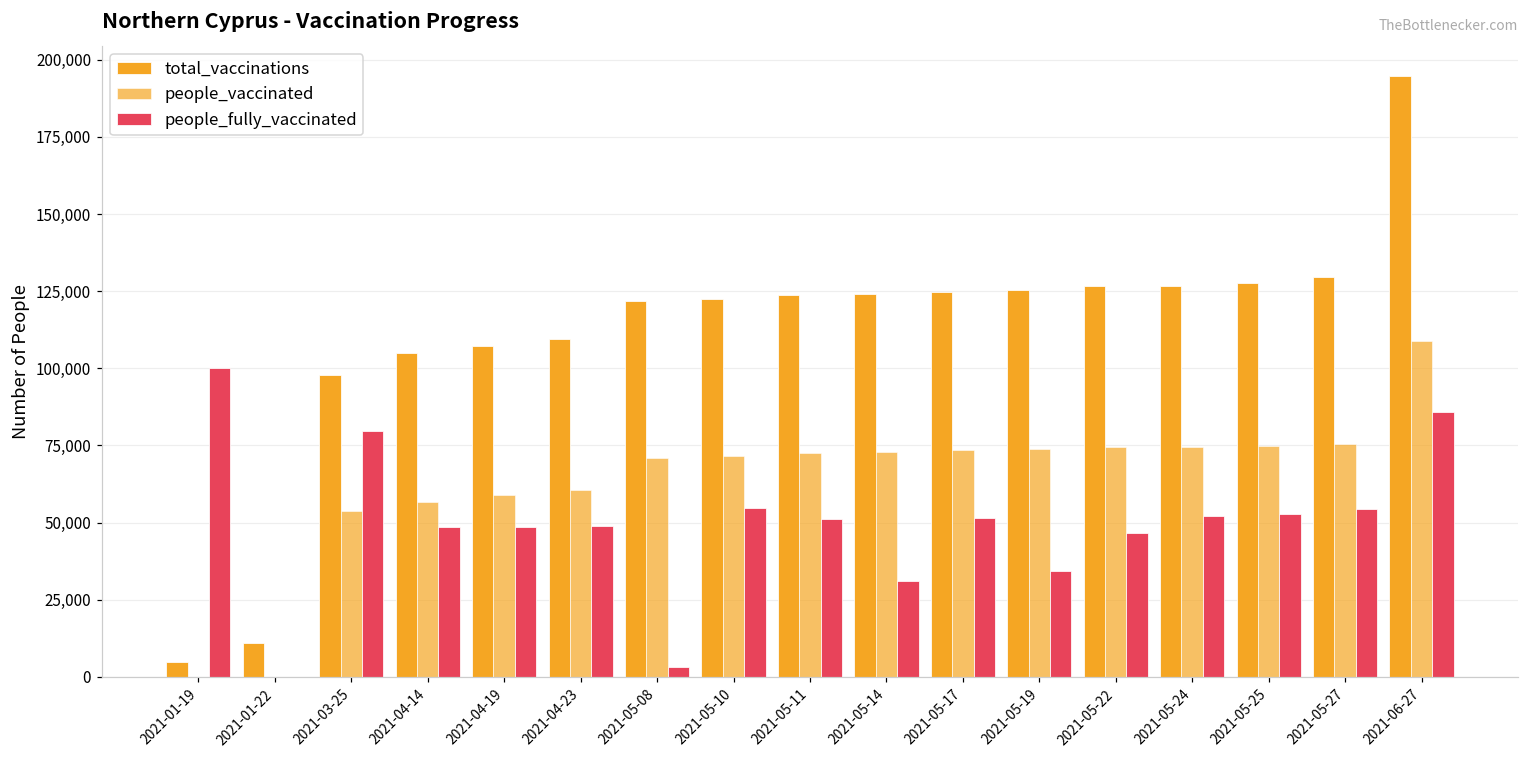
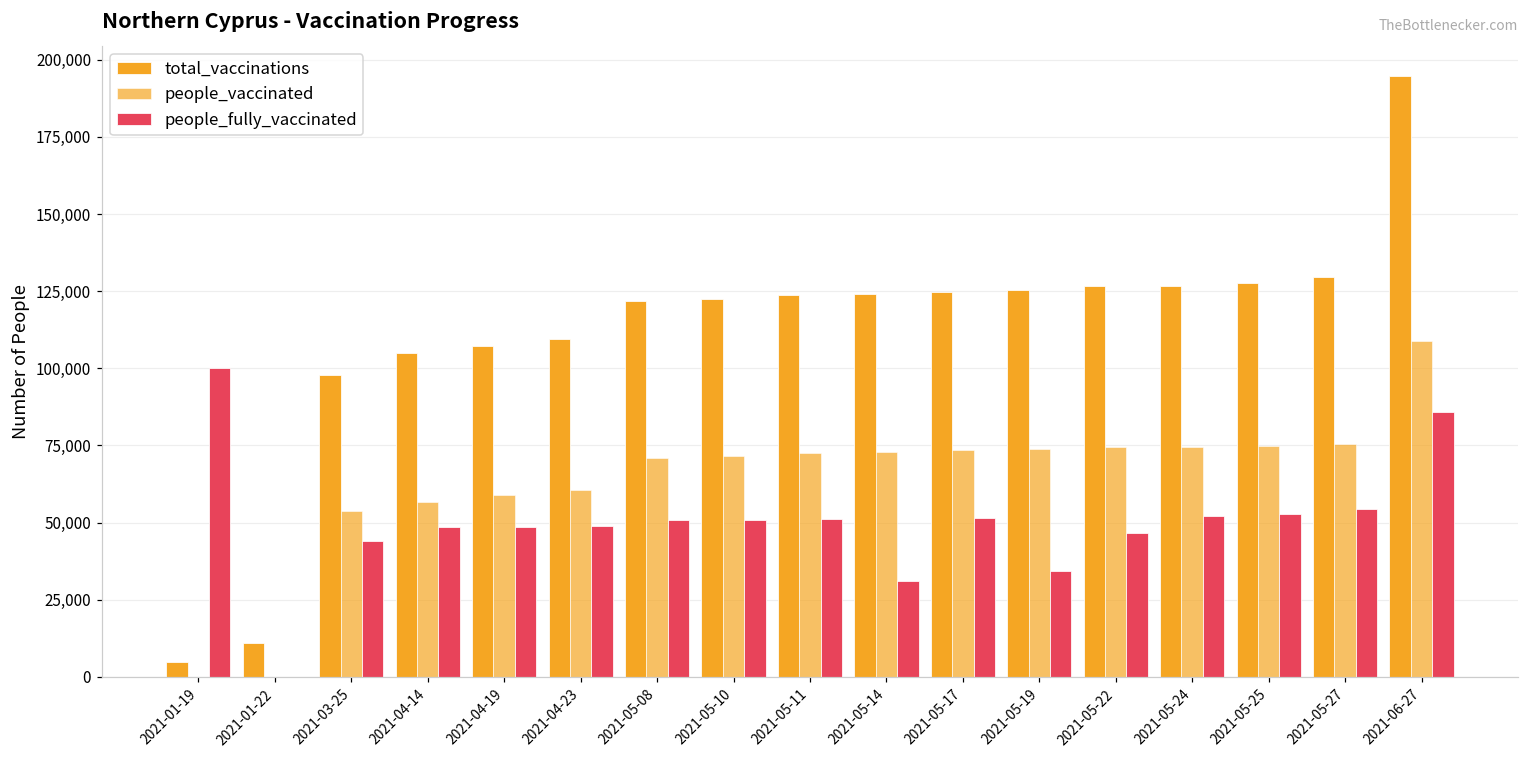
people_fully_vaccinated, 2021-03-25: 80,000 -> 44,000
people_fully_vaccinated, 2021-05-08: 3,000 -> 51,000
people_fully_vaccinated, 2021-05-10: 55,000 -> 51,000
